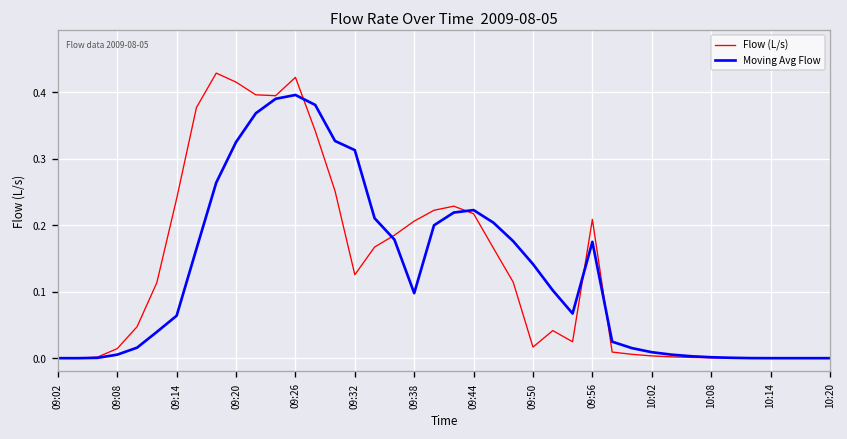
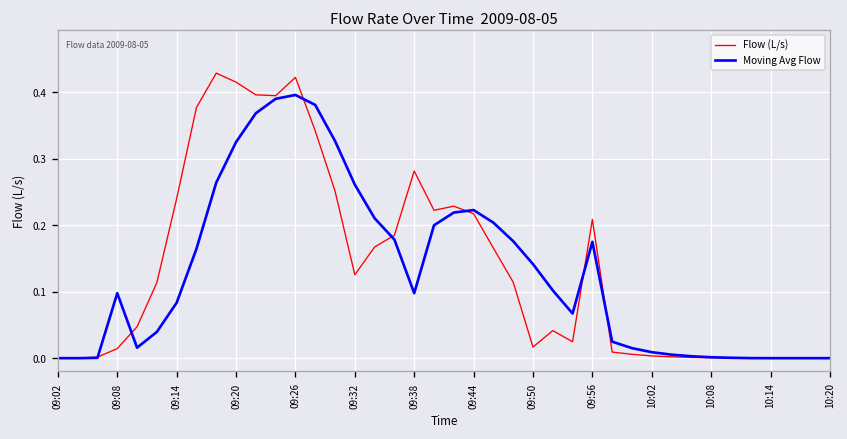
Moving Avg Flow, 09:08: 0.01 -> 0.10
Moving Avg Flow, 09:14: 0.06 -> 0.08
Moving Avg Flow, 09:32: 0.31 -> 0.26
Flow (L/s), 09:38: 0.21 -> 0.28
